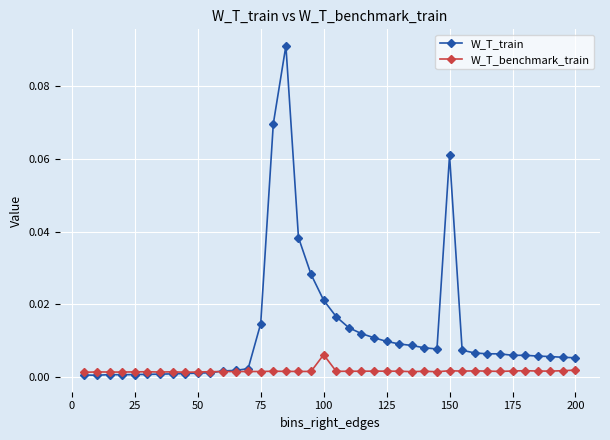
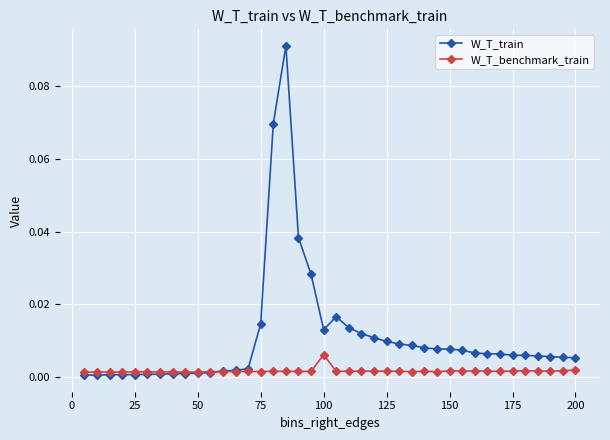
W_T_train, 100: 0.021 -> 0.013
W_T_train, 150: 0.061 -> 0.008
